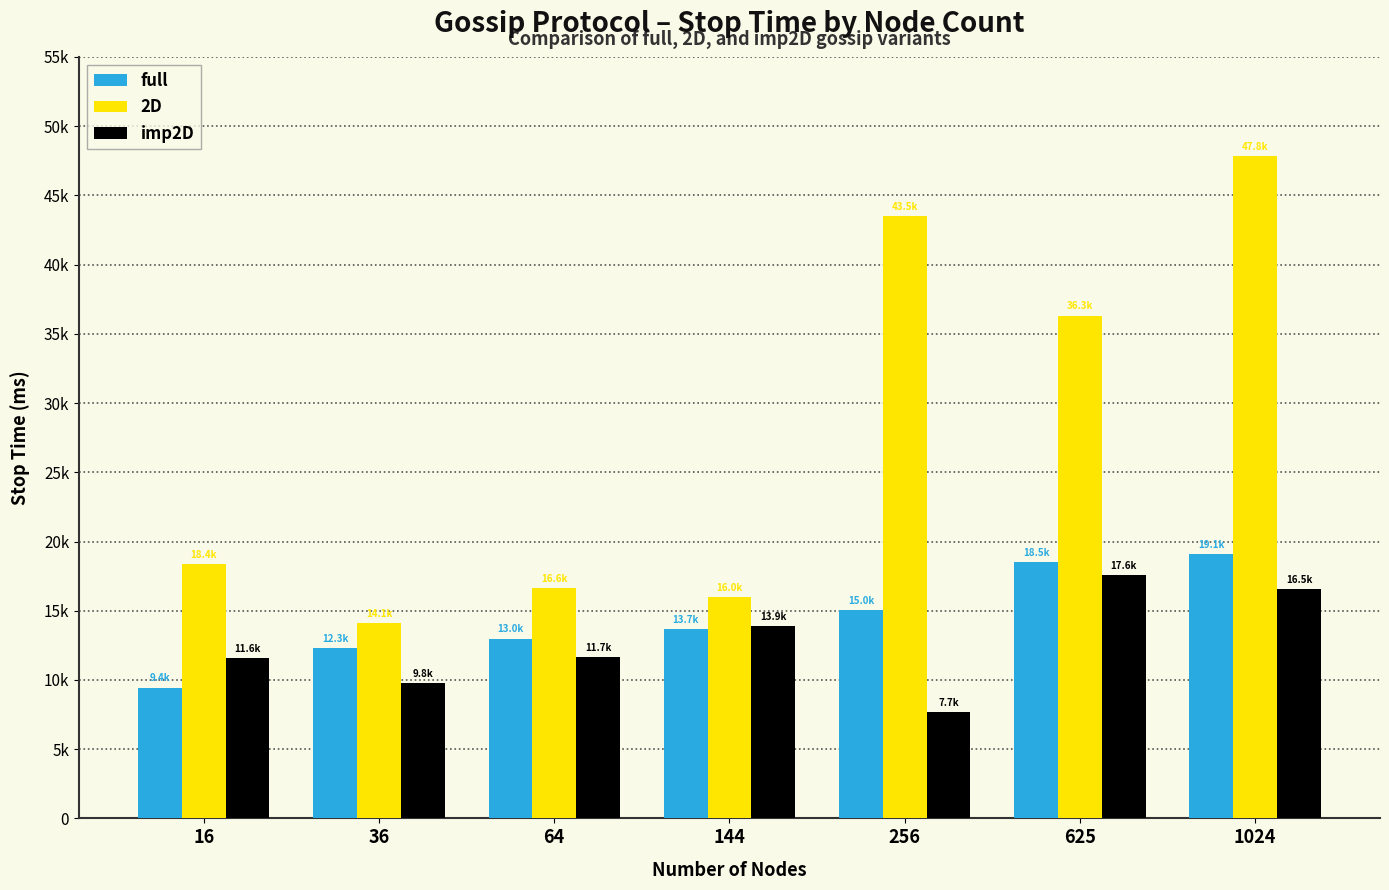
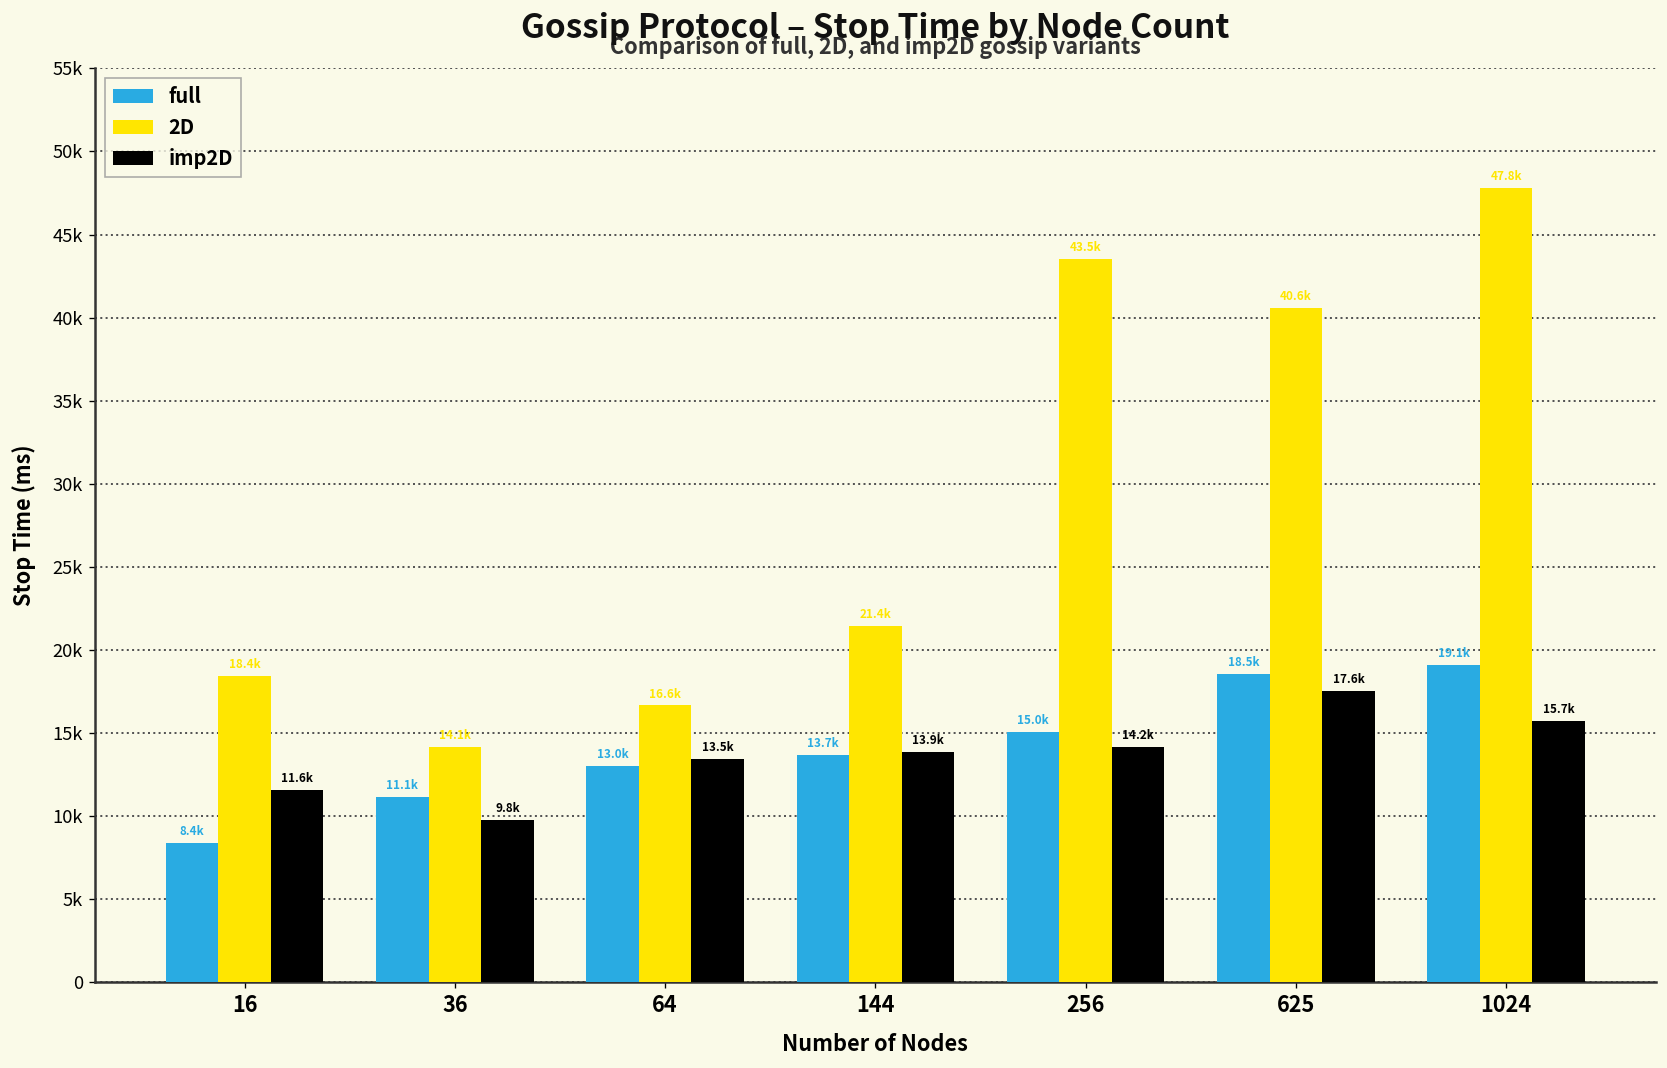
full, 16: 9.4k -> 8.4k
full, 36: 12.3k -> 11.1k
imp2D, 64: 11.7k -> 13.5k
2D, 144: 16.0k -> 21.4k
imp2D, 256: 7.7k -> 14.2k
2D, 625: 36.3k -> 40.6k
imp2D, 1024: 16.5k -> 15.7k
